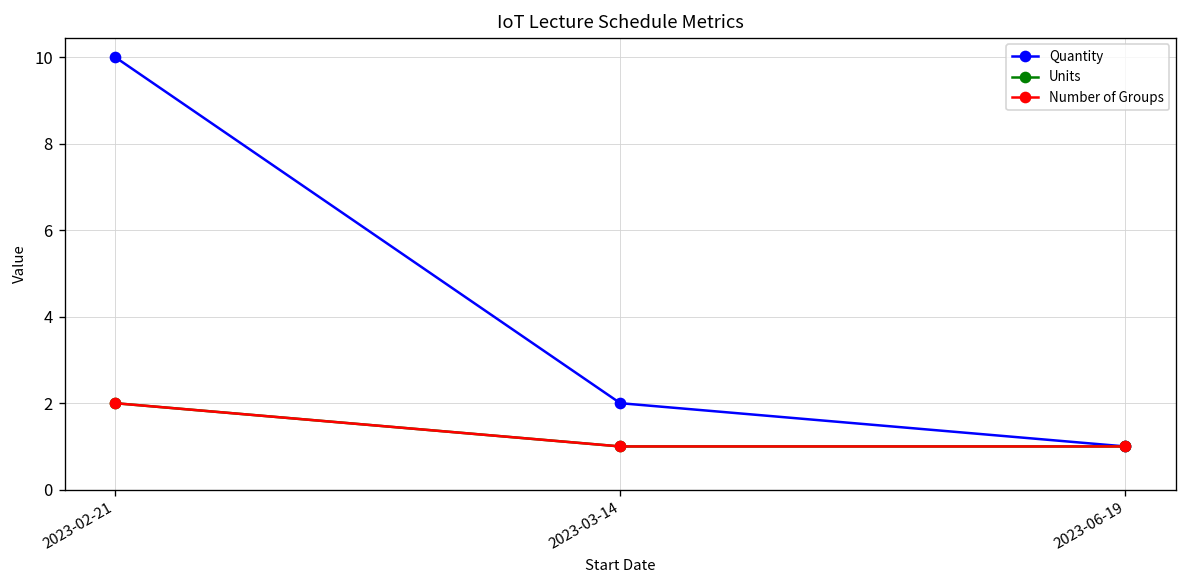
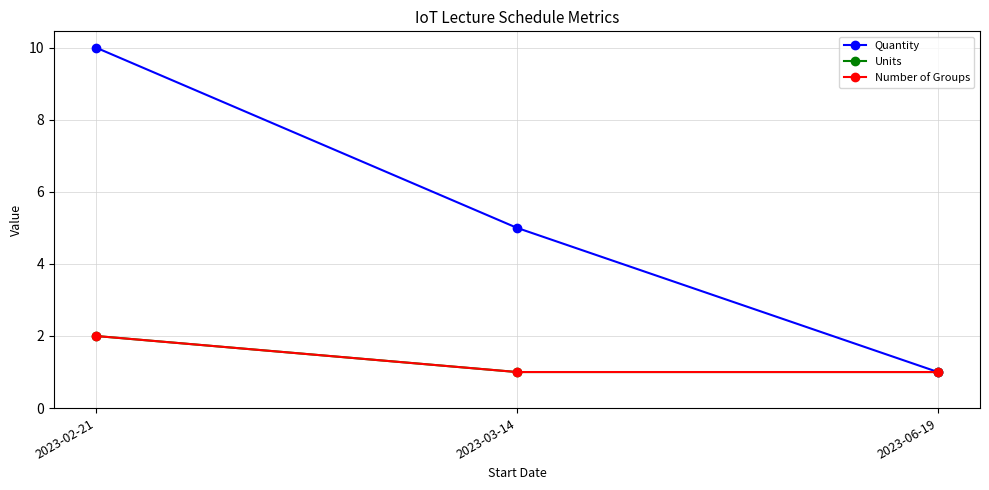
Quantity, 2023-03-14: 2 -> 5
